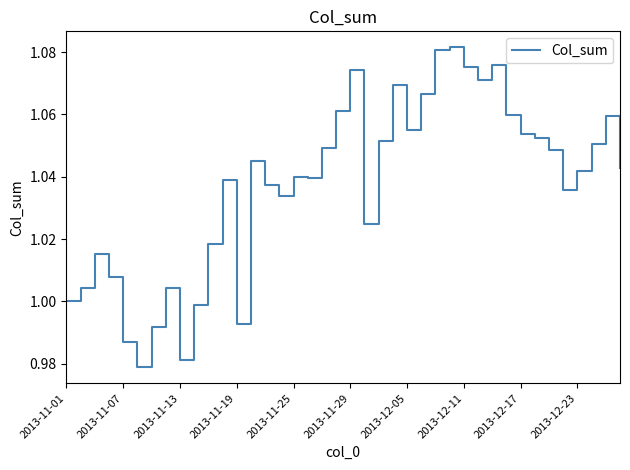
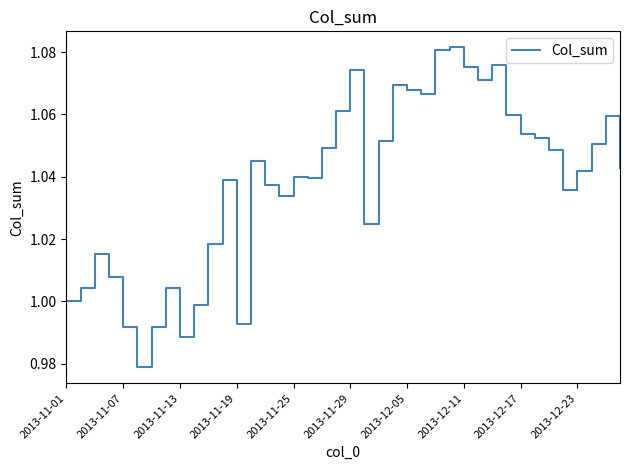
2013-11-07: 0.987 -> 0.992
2013-11-13: 0.981 -> 0.989
2013-12-05: 1.055 -> 1.068
